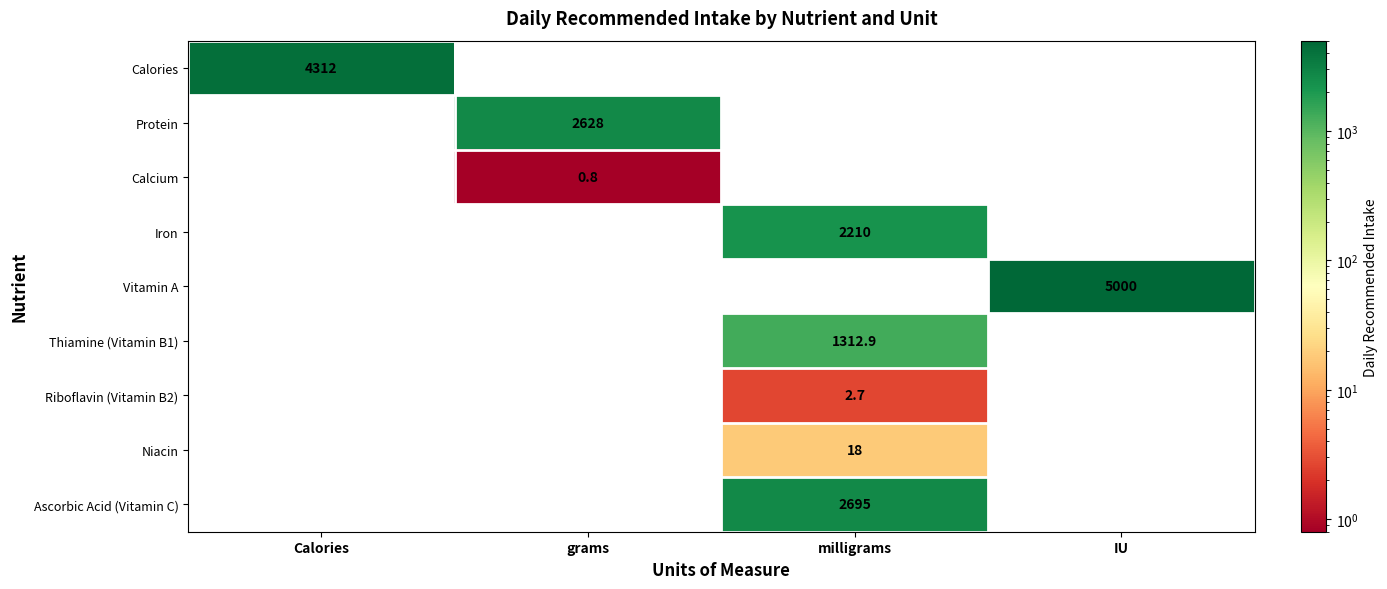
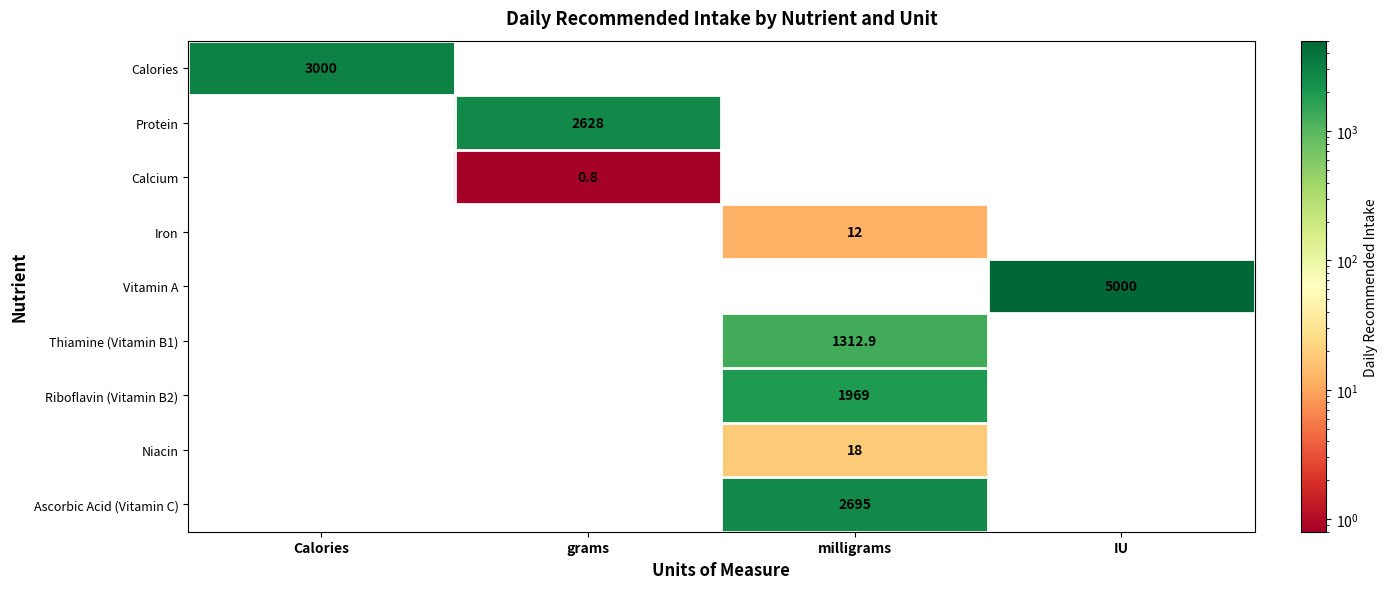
Calories, Calories: 4312 -> 3000
Iron, milligrams: 2210 -> 12
Riboflavin (Vitamin B2), milligrams: 2.7 -> 1969
